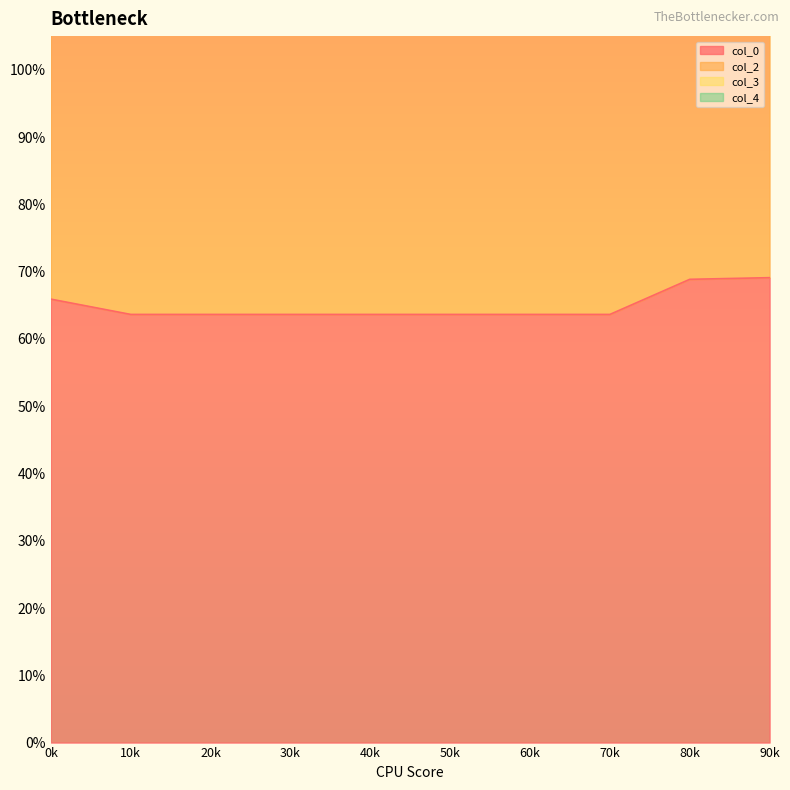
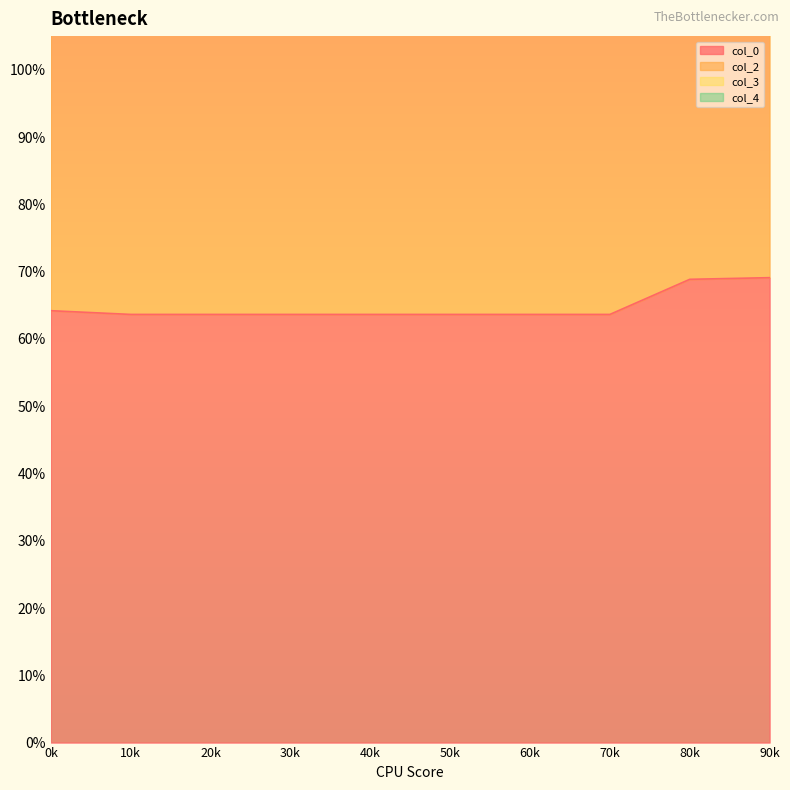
col_0, 0k: 66% -> 64%
